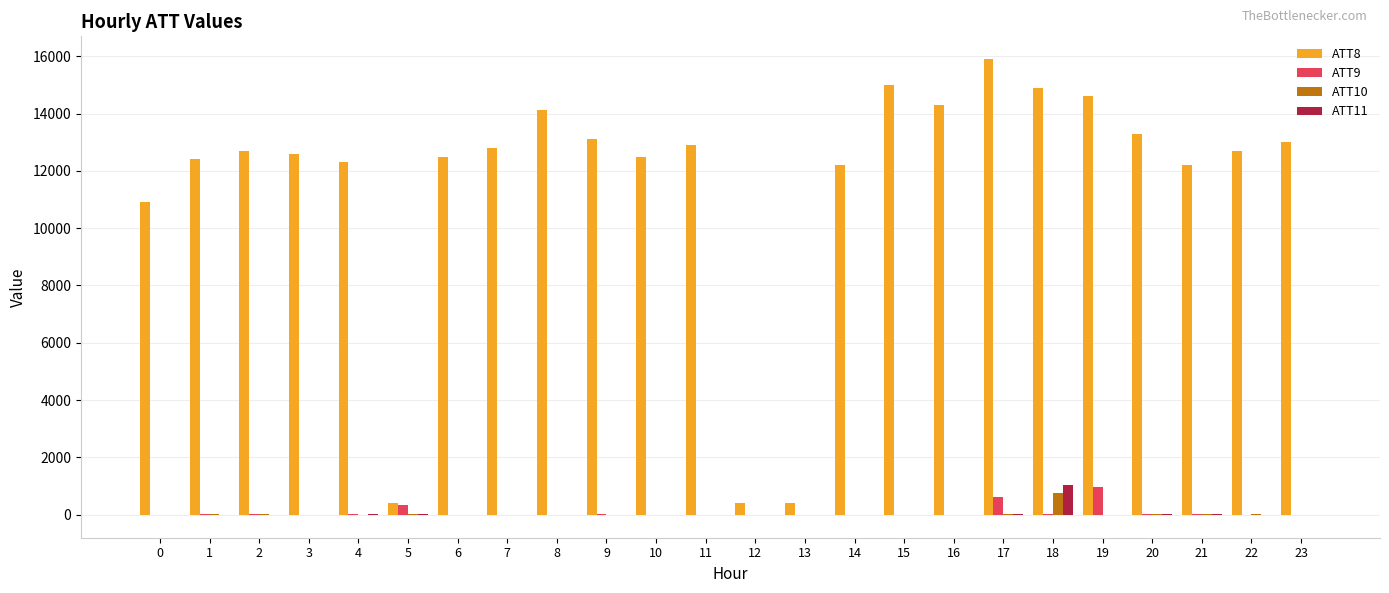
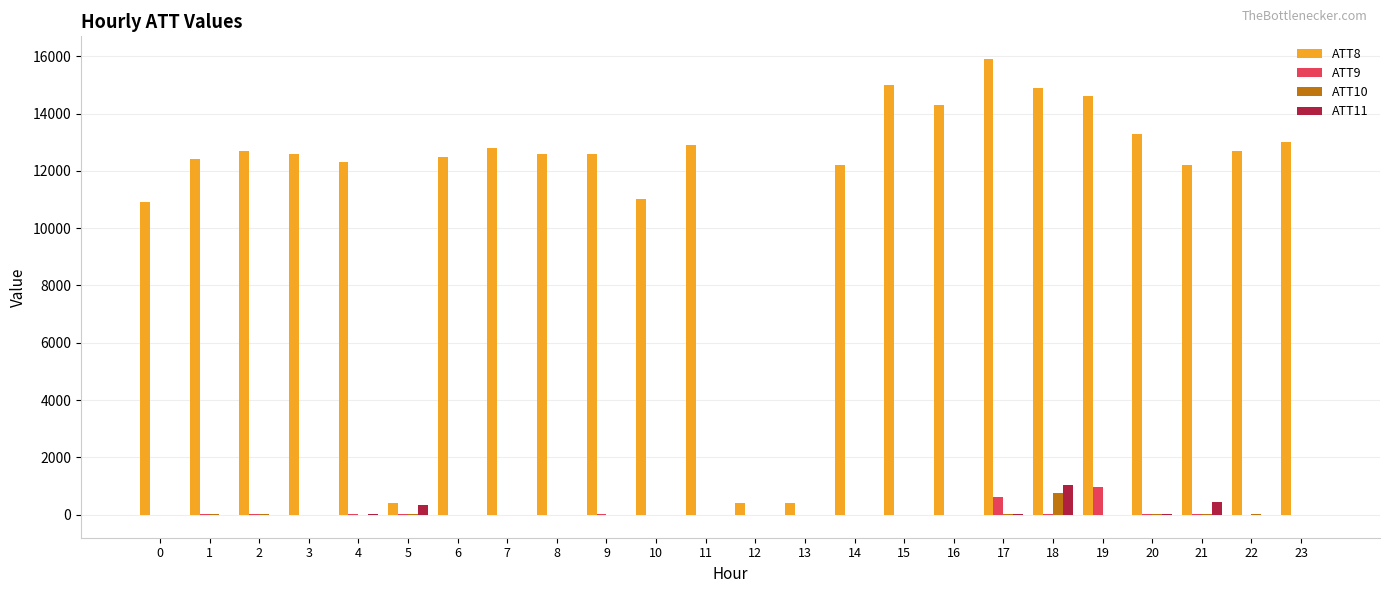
ATT9, 5: 300 -> 0
ATT11, 5: 0 -> 300
ATT8, 8: 14100 -> 12600
ATT8, 9: 13100 -> 12600
ATT8, 10: 12500 -> 11000
ATT11, 21: 0 -> 400
